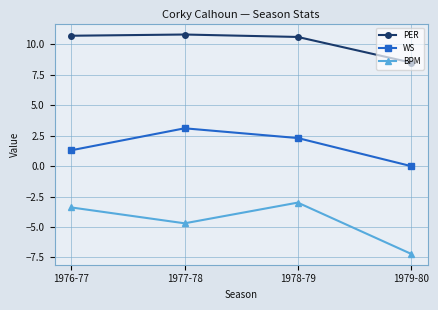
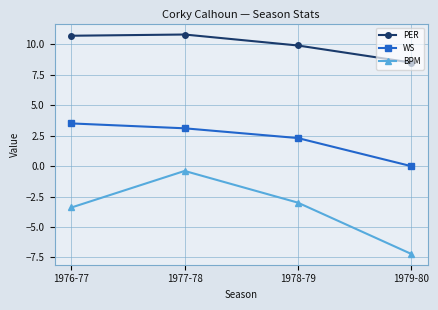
WS, 1976-77: 1.3 -> 3.5
BPM, 1977-78: -4.7 -> -0.4
PER, 1978-79: 10.6 -> 9.9
